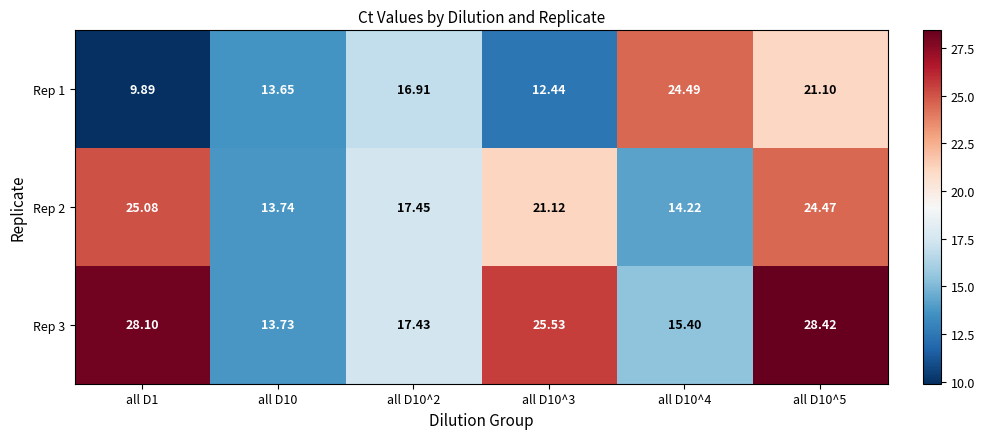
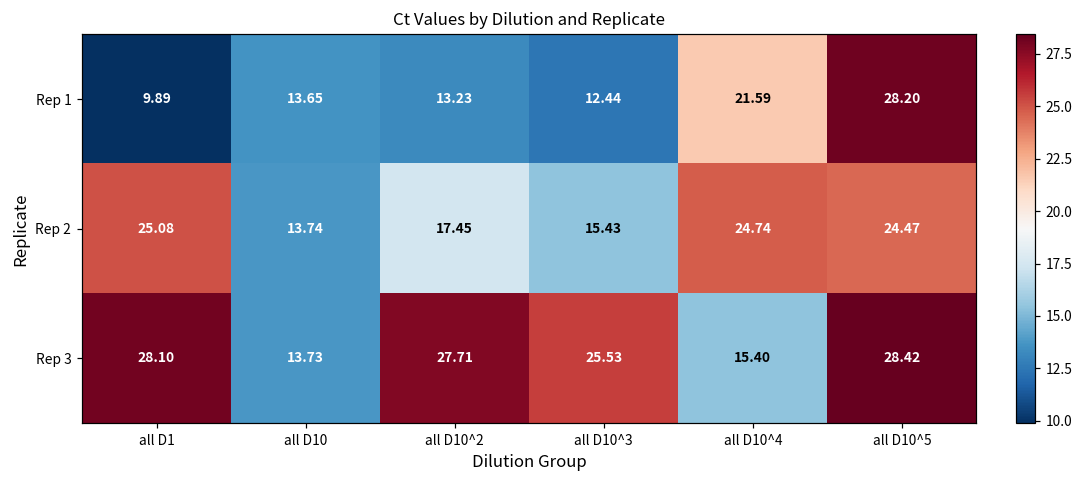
Rep 1, all D10^2: 16.91 -> 13.23
Rep 1, all D10^4: 24.49 -> 21.59
Rep 1, all D10^5: 21.10 -> 28.20
Rep 2, all D10^3: 21.12 -> 15.43
Rep 2, all D10^4: 14.22 -> 24.74
Rep 3, all D10^2: 17.43 -> 27.71
